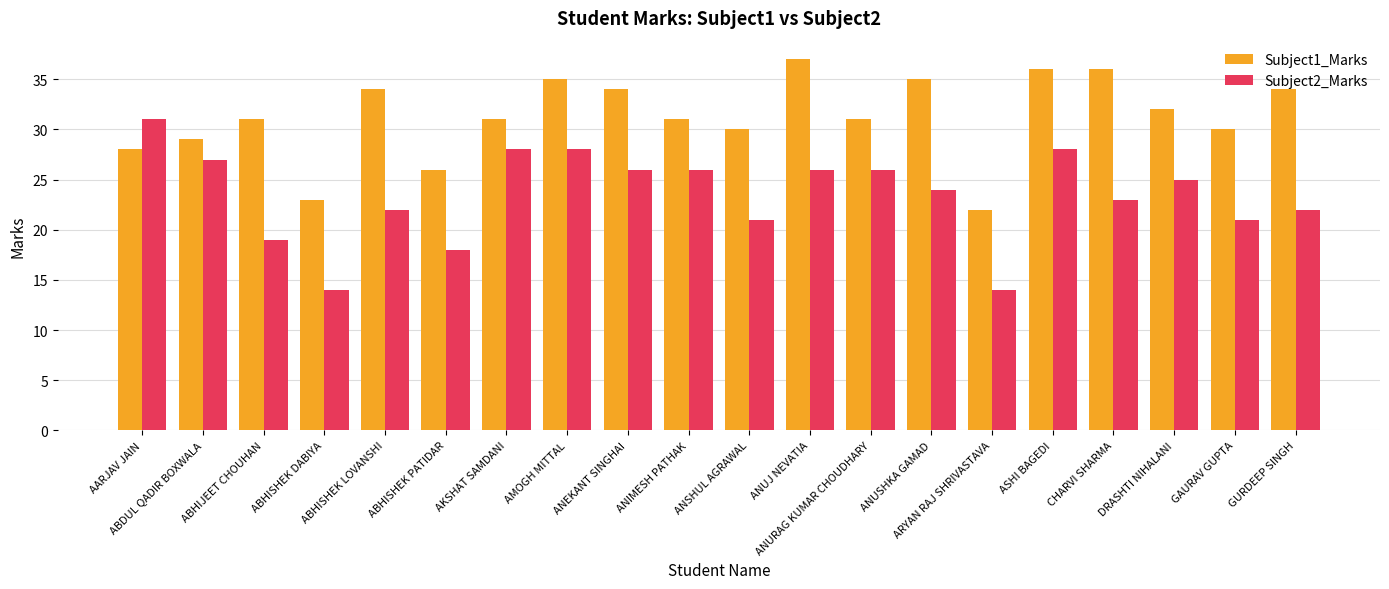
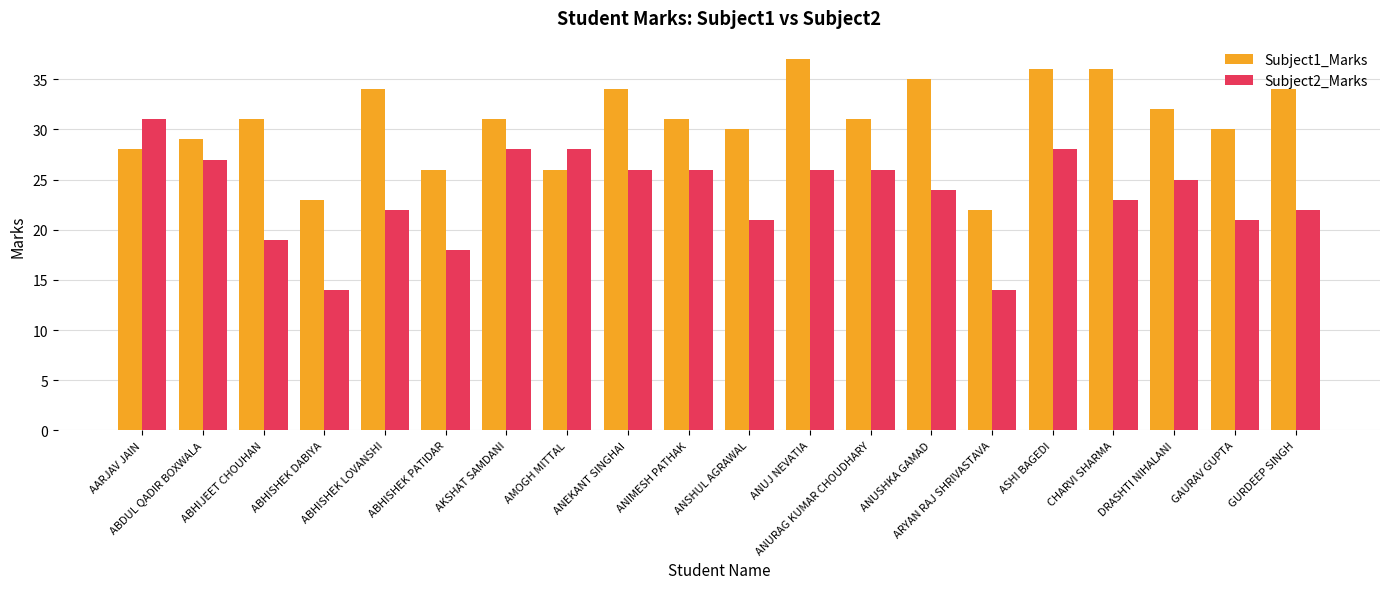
Subject1_Marks, AMOGH MITTAL: 35 -> 26
